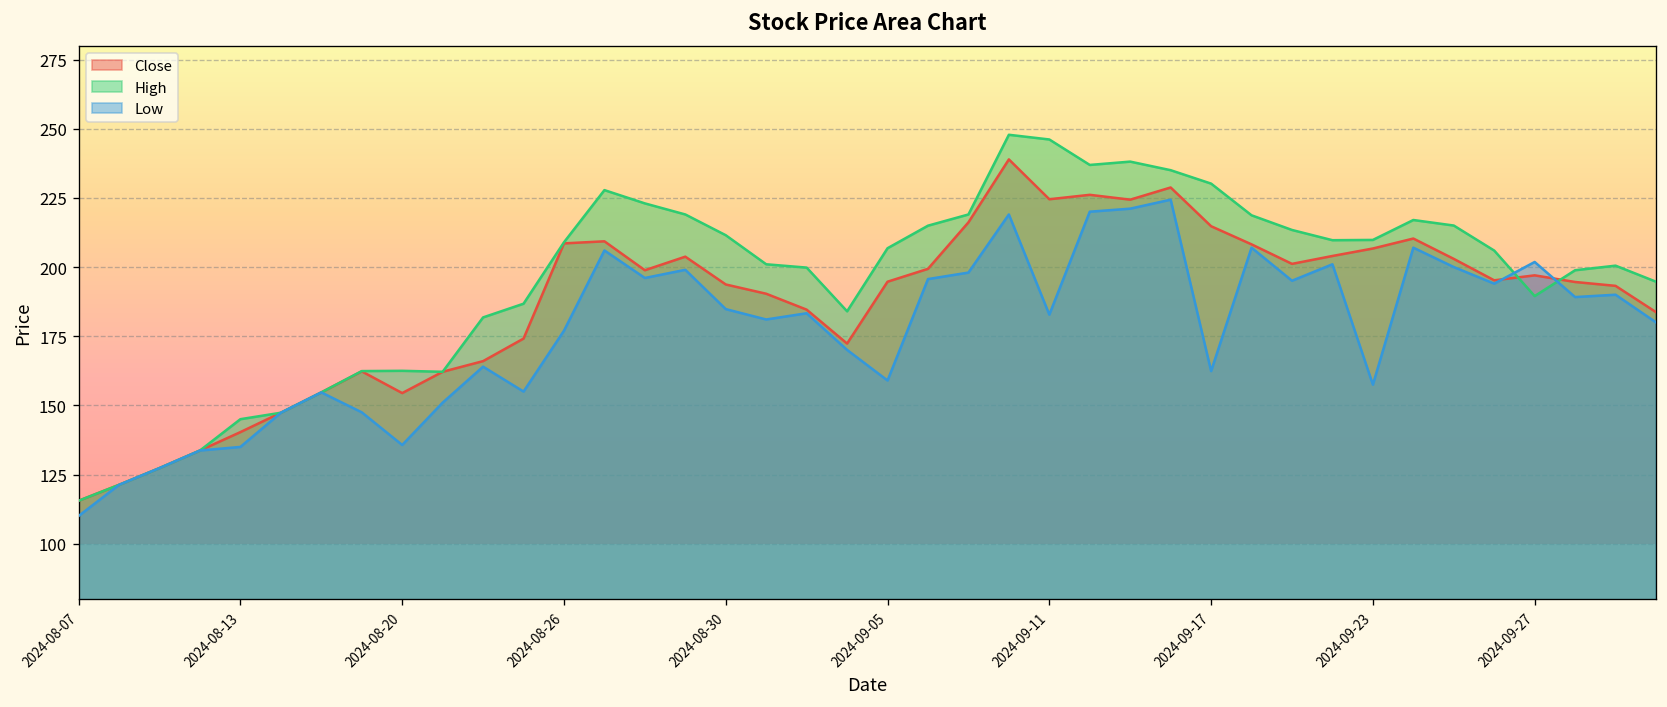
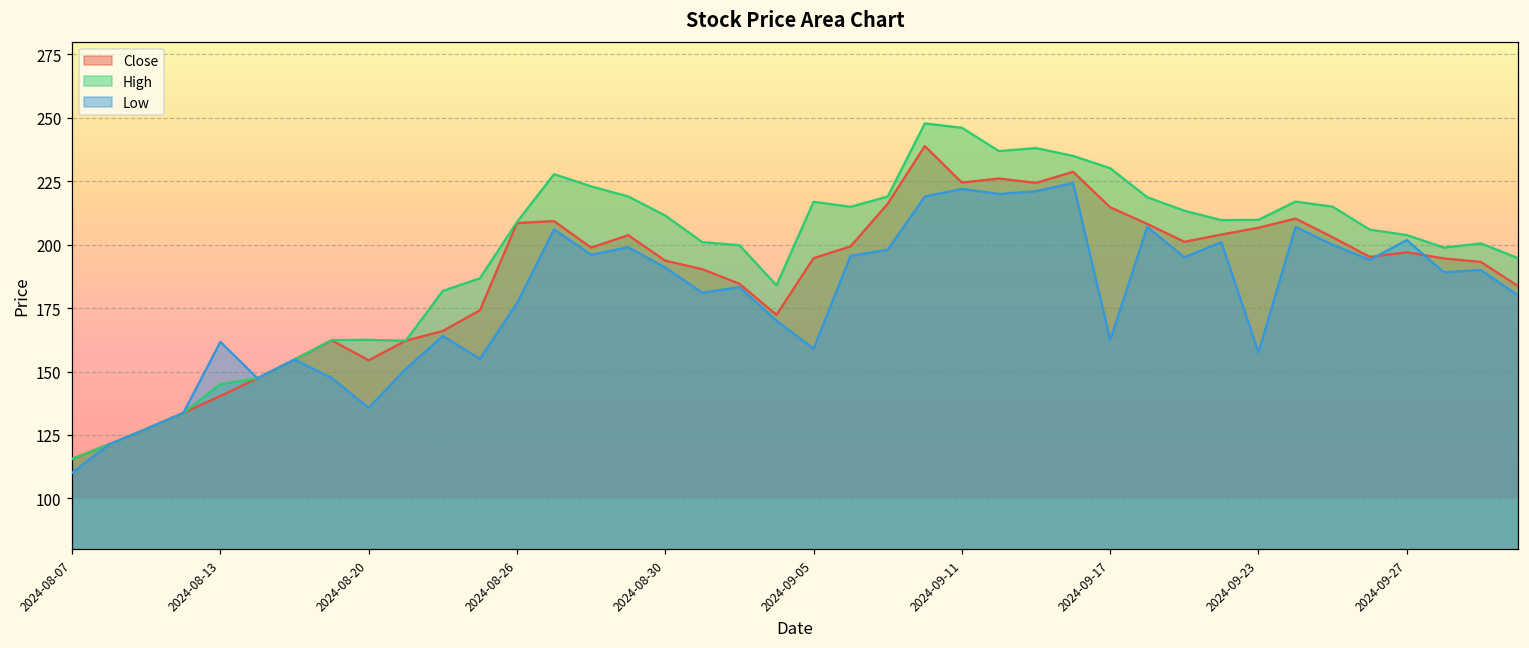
Low, 2024-08-13: 135 -> 162
Low, 2024-08-30: 185 -> 191
High, 2024-09-05: 207 -> 217
Low, 2024-09-11: 183 -> 222
High, 2024-09-27: 190 -> 204
